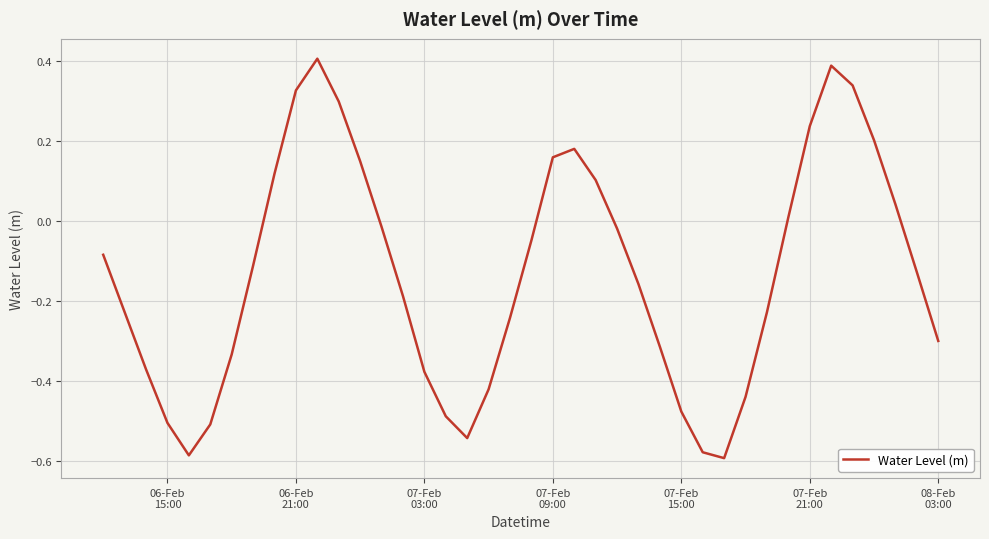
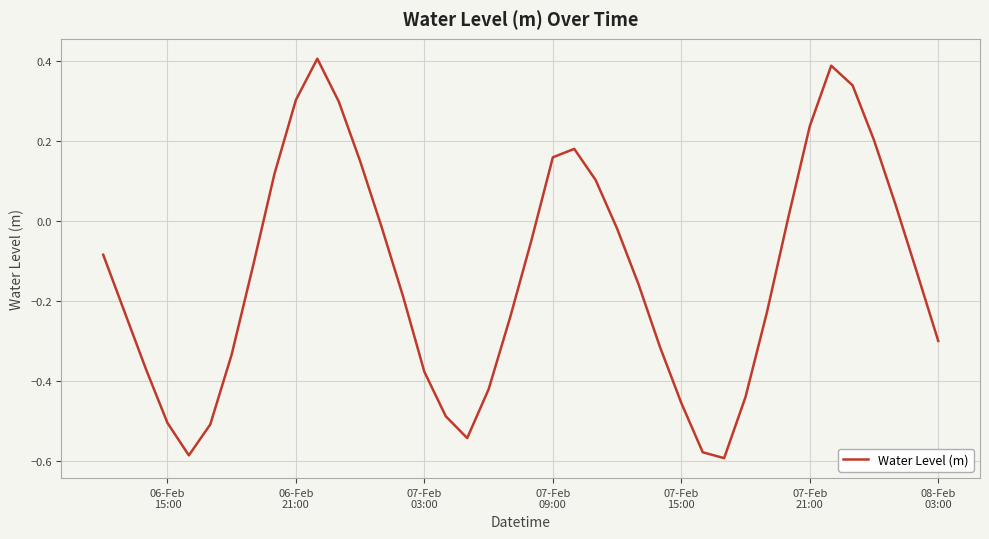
06-Feb 21:00: 0.33 -> 0.30
07-Feb 15:00: -0.48 -> -0.45
